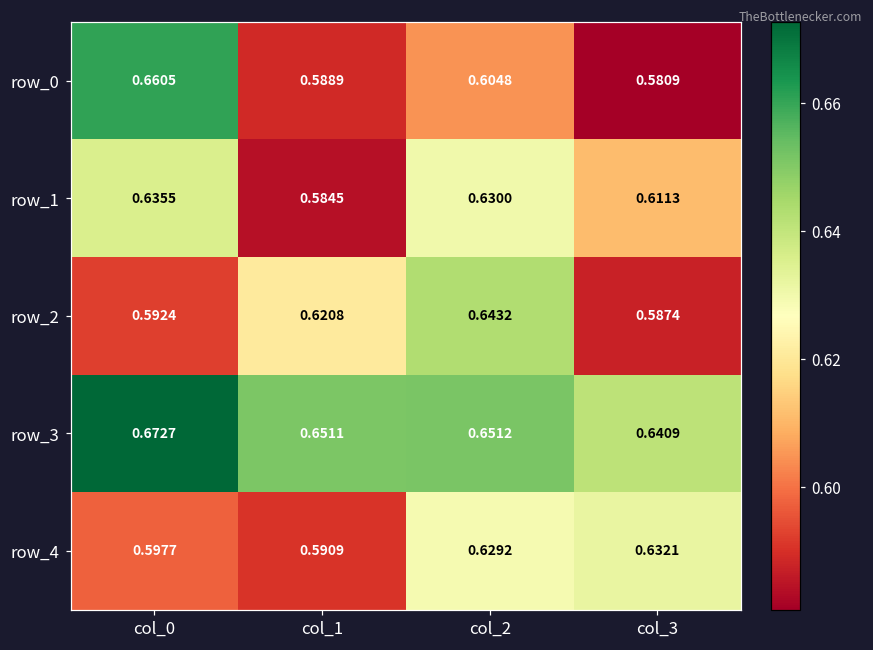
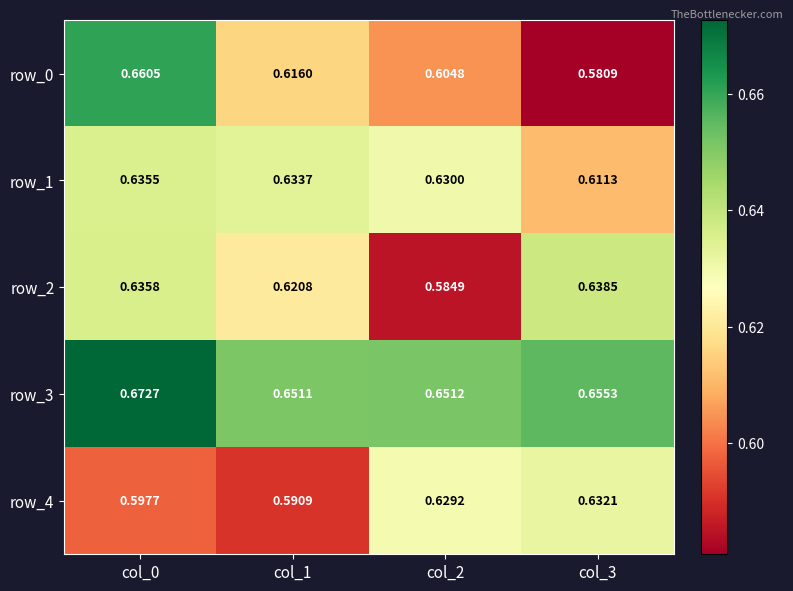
row_0, col_1: 0.5889 -> 0.6160
row_1, col_1: 0.5845 -> 0.6337
row_2, col_0: 0.5924 -> 0.6358
row_2, col_2: 0.6432 -> 0.5849
row_2, col_3: 0.5874 -> 0.6385
row_3, col_3: 0.6409 -> 0.6553
